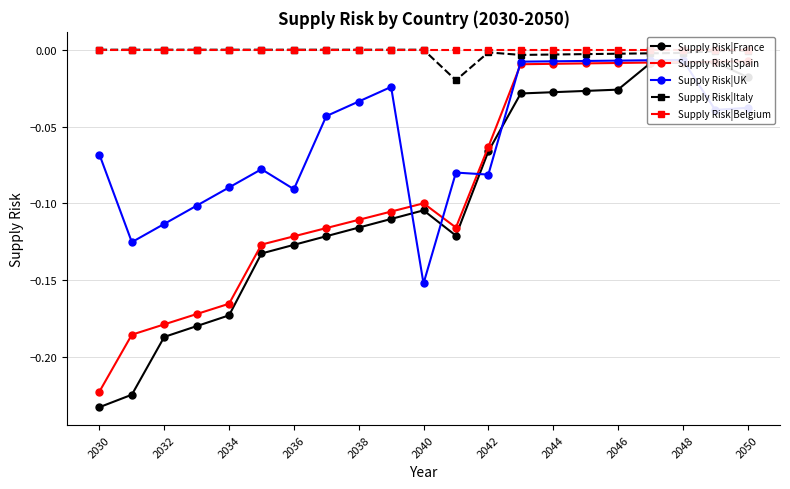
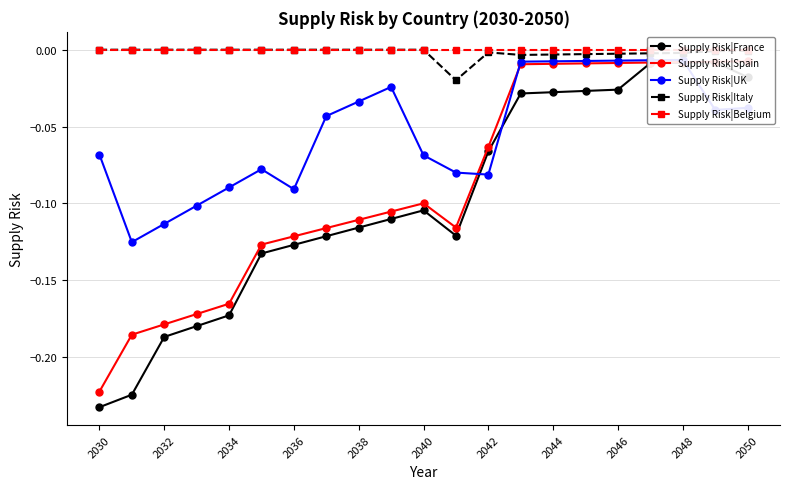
Supply Risk|UK, 2040: -0.152 -> -0.069
